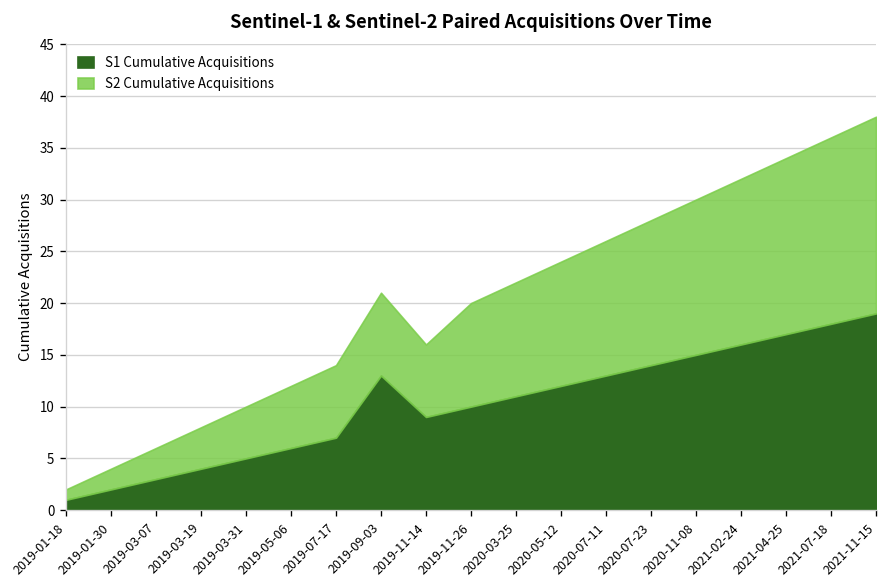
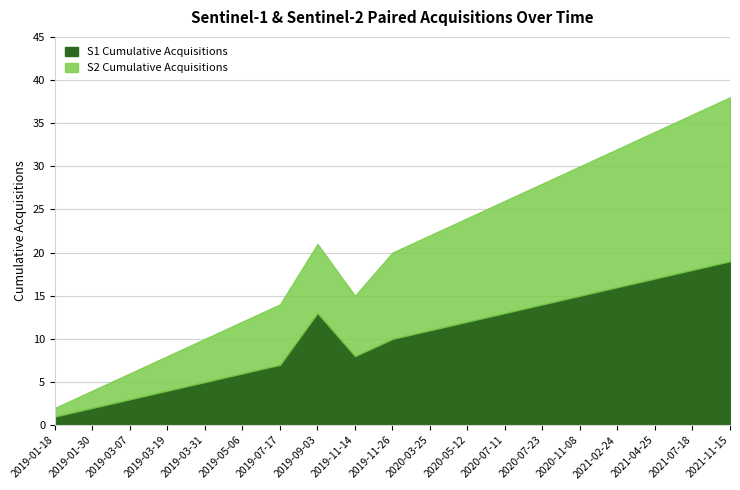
S1 Cumulative Acquisitions, 2019-11-14: 9 -> 8
